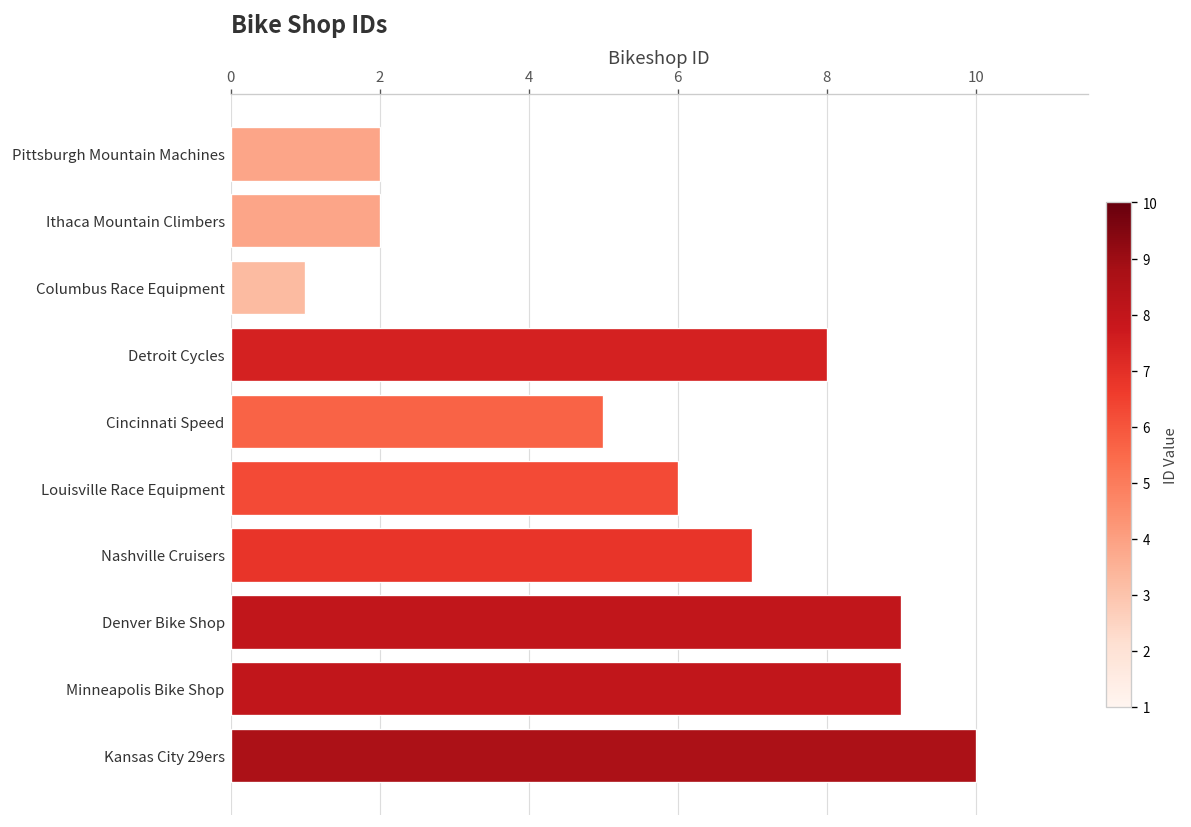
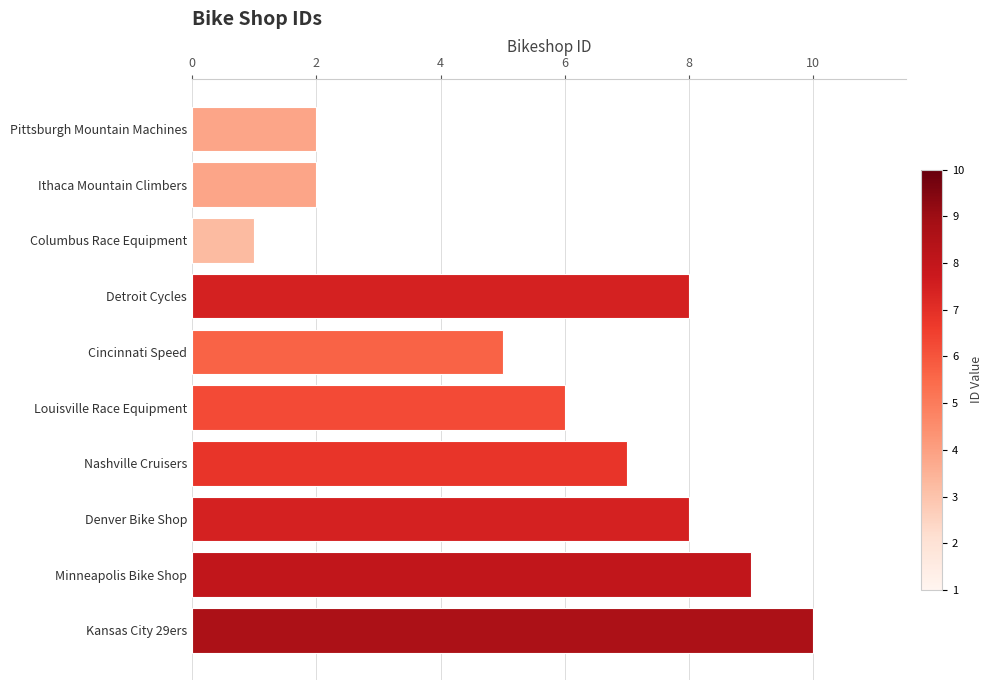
Denver Bike Shop: 9 -> 8
